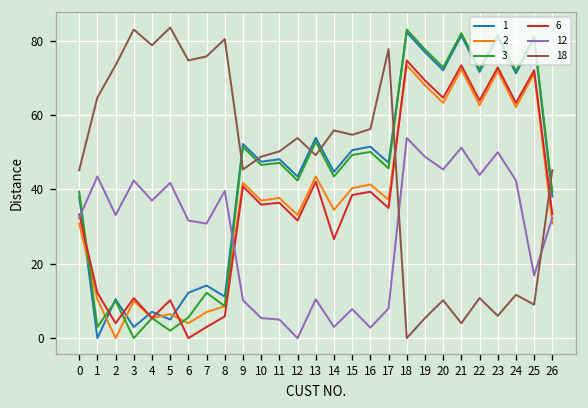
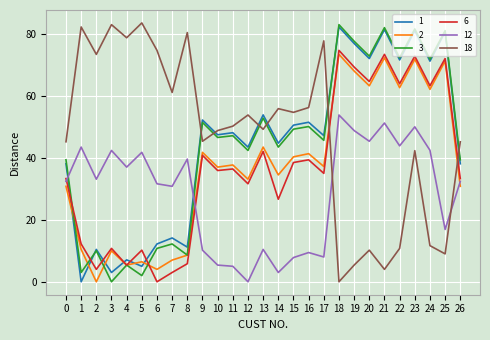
18, 1: 65 -> 82
3, 6: 6 -> 11
18, 7: 76 -> 61
12, 16: 3 -> 9
18, 23: 6 -> 42
